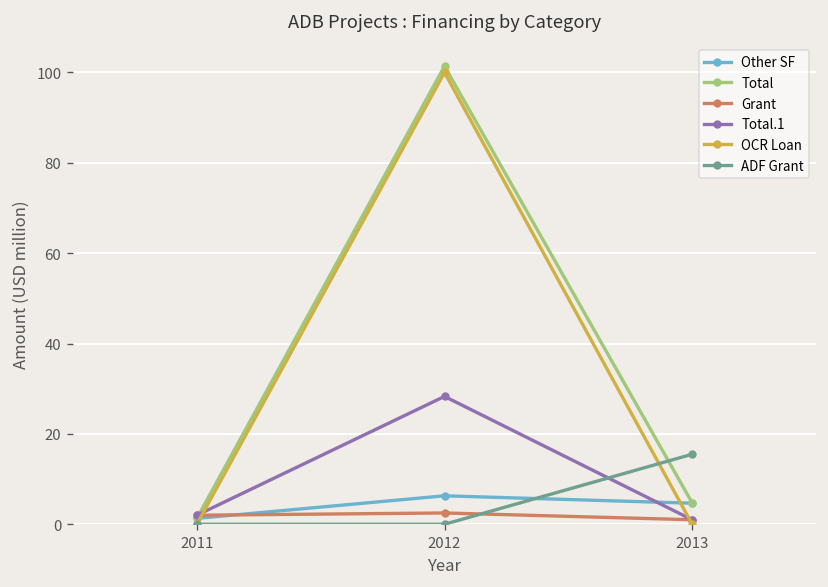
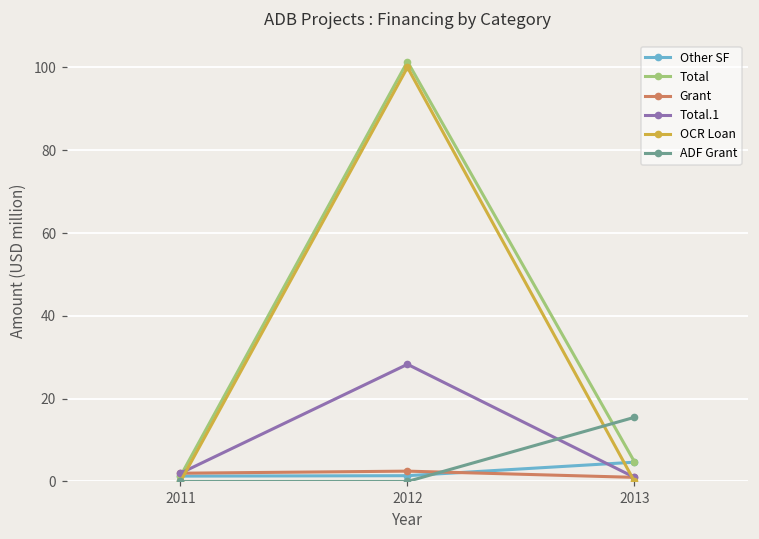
Other SF, 2012: 6 -> 1
